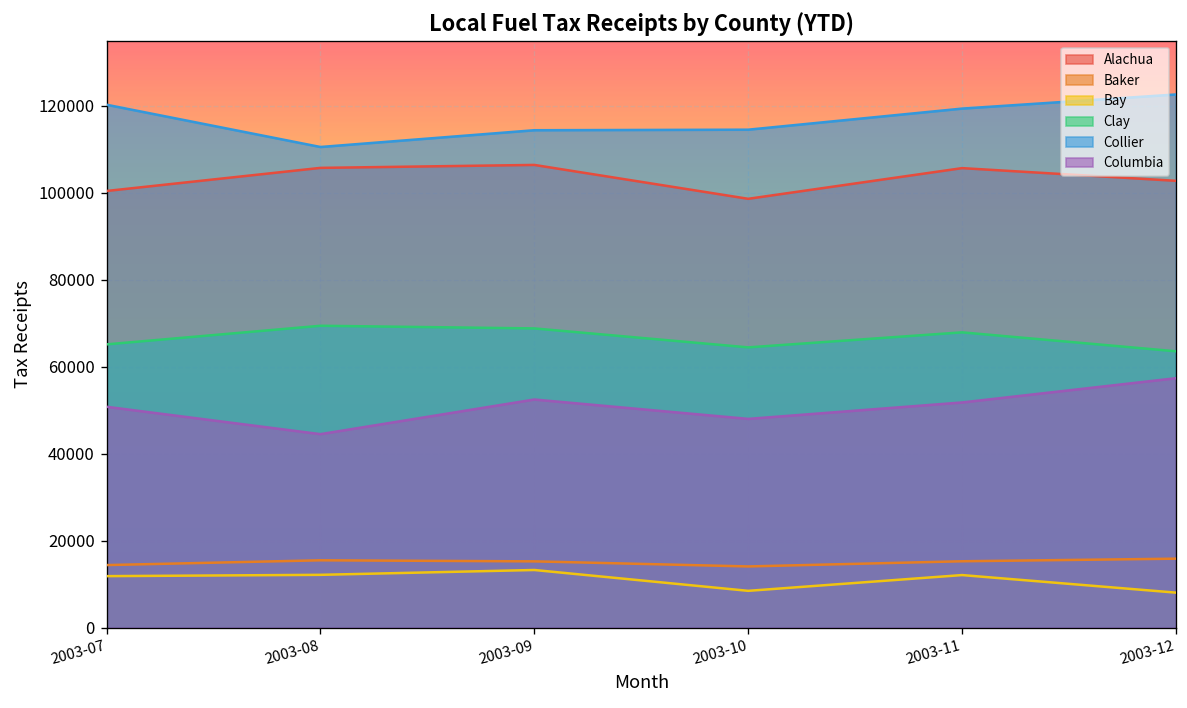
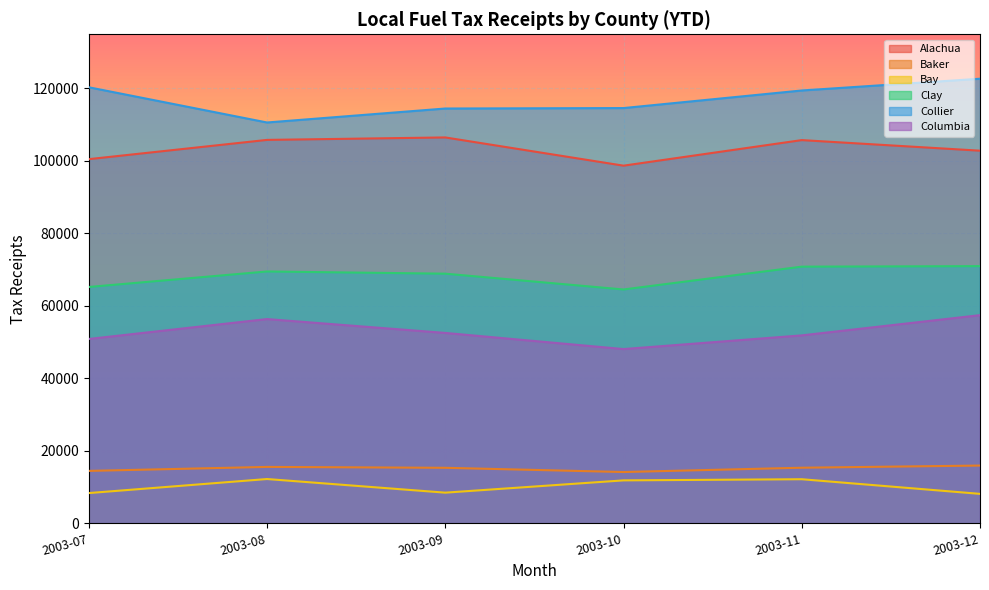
Bay, 2003-07: 12000 -> 8000
Columbia, 2003-08: 45000 -> 56000
Bay, 2003-09: 13000 -> 8000
Bay, 2003-10: 8000 -> 12000
Clay, 2003-11: 68000 -> 71000
Clay, 2003-12: 64000 -> 71000
